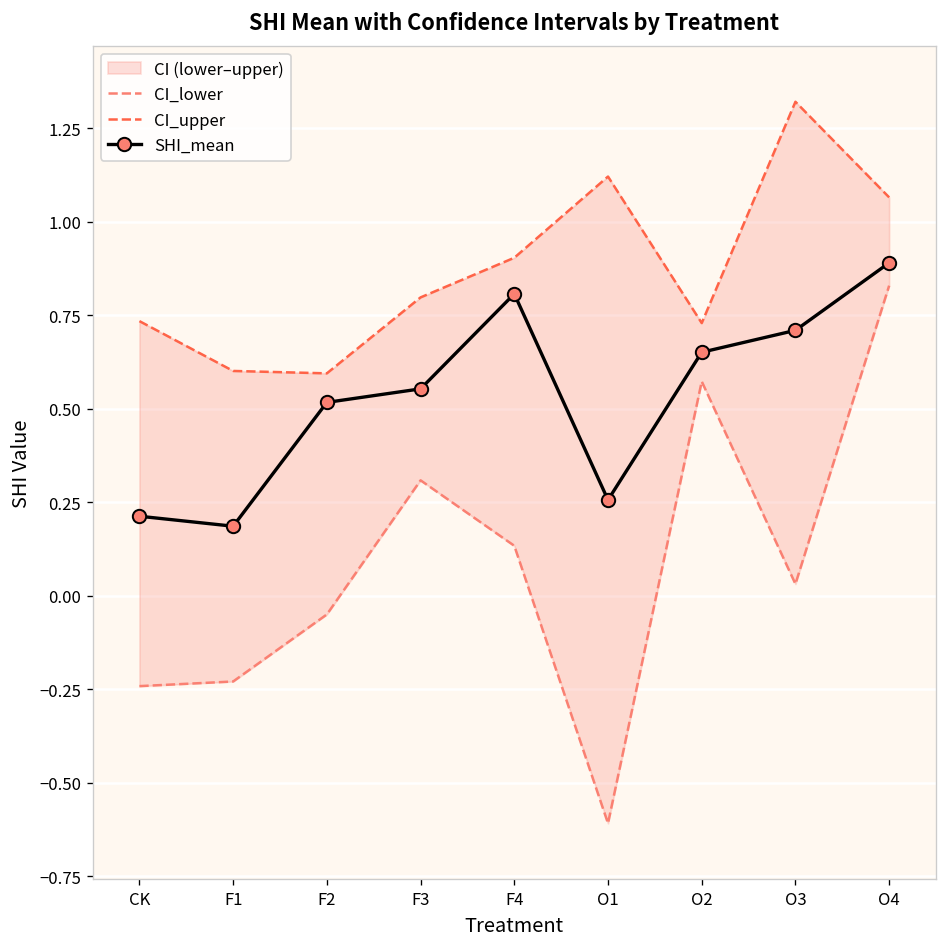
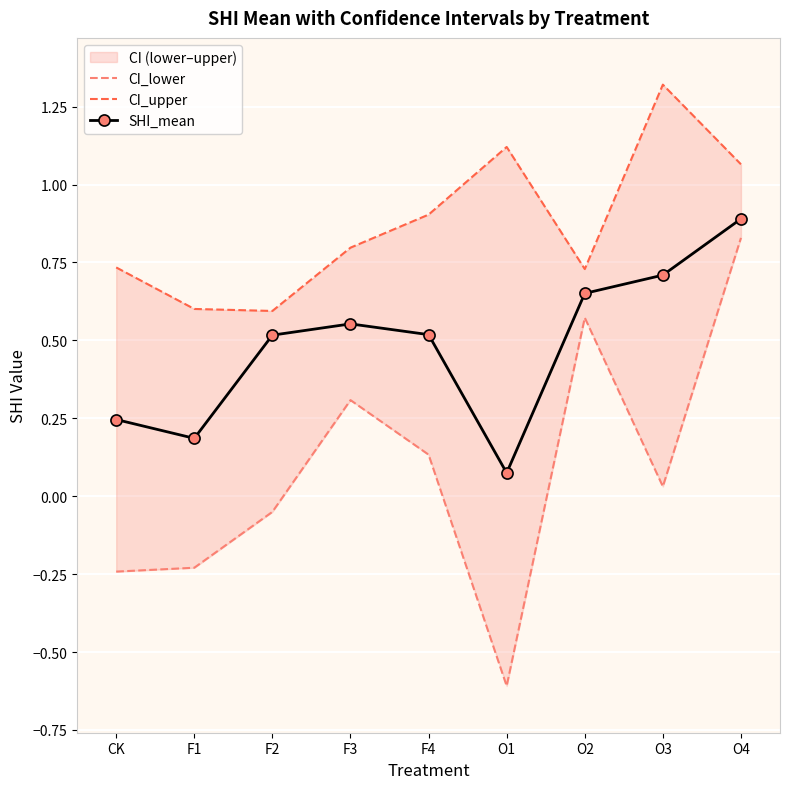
SHI_mean, CK: 0.21 -> 0.25
SHI_mean, F4: 0.81 -> 0.52
SHI_mean, O1: 0.26 -> 0.07
